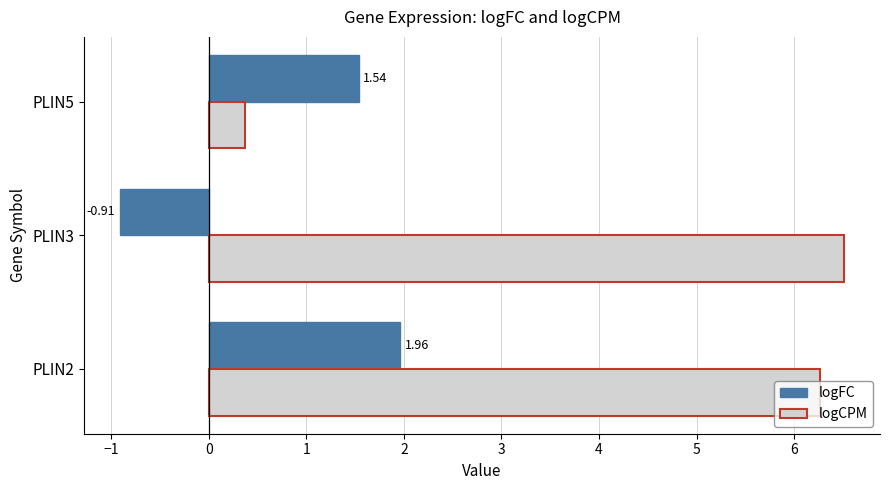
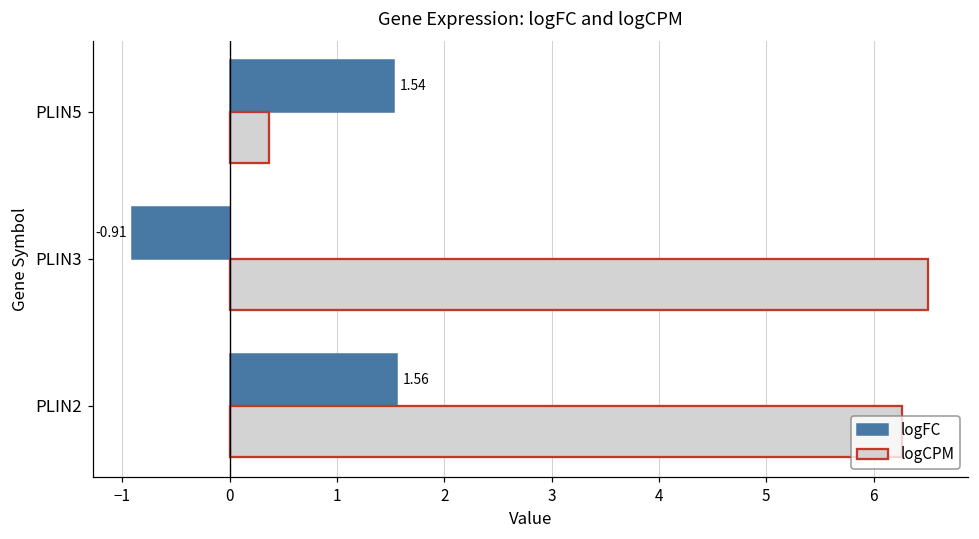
logFC, PLIN2: 1.96 -> 1.56
